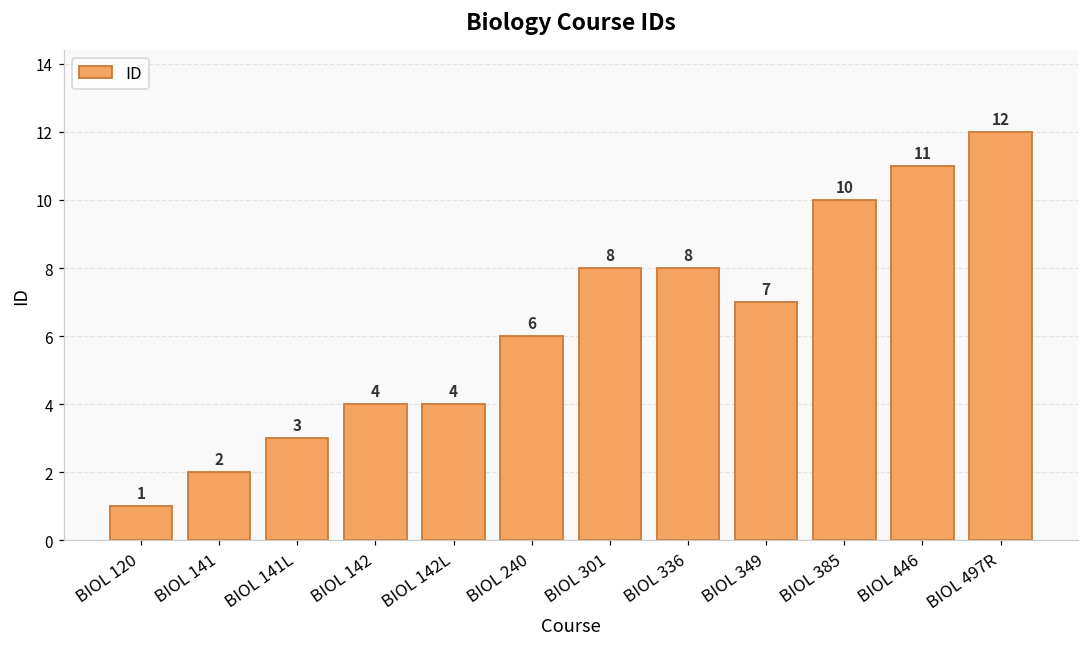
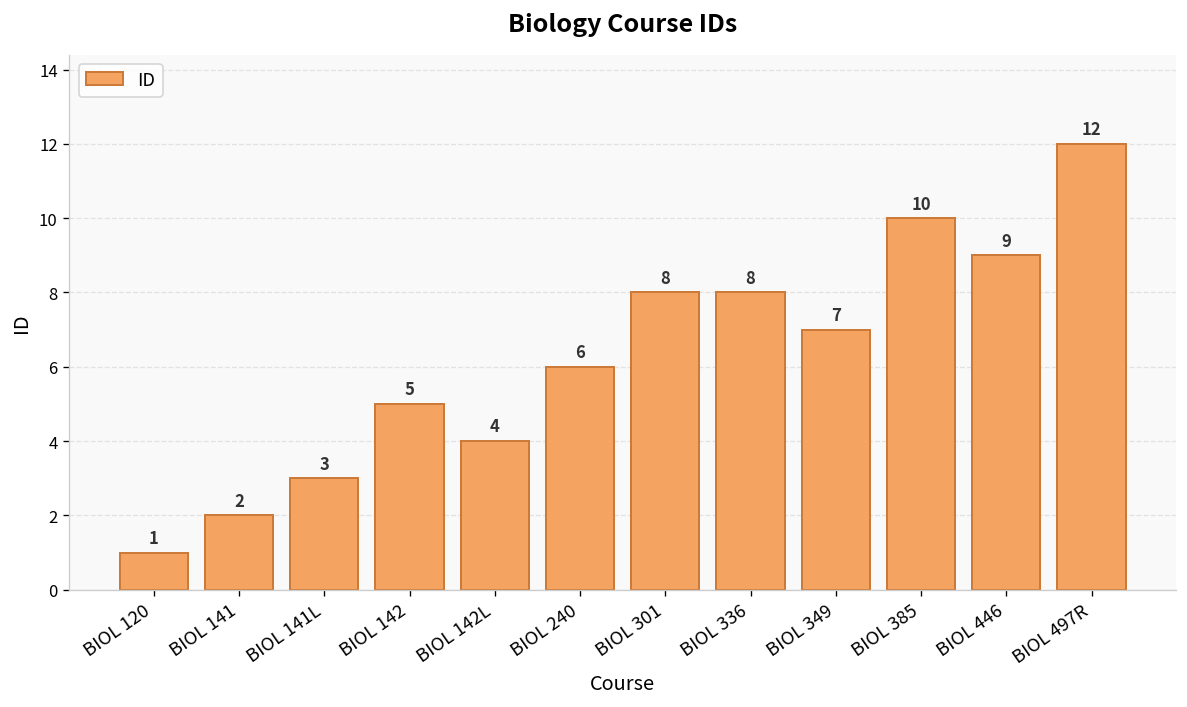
BIOL 142: 4 -> 5
BIOL 446: 11 -> 9
